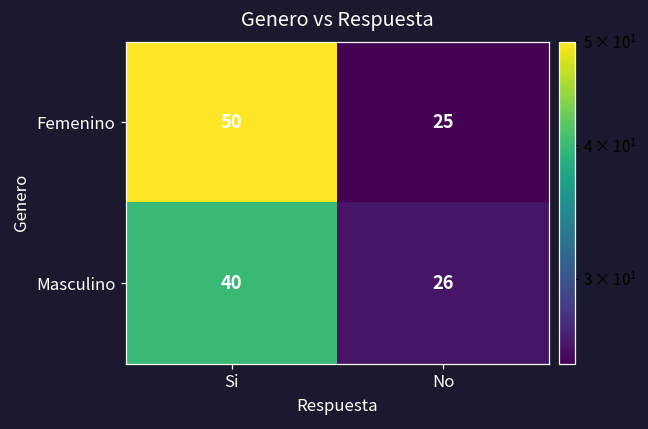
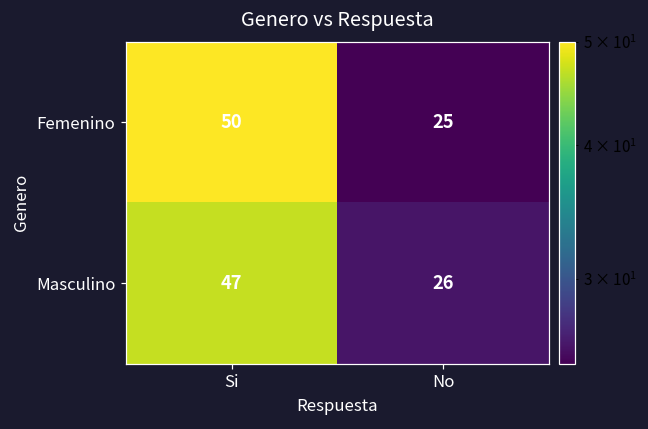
Masculino, Si: 40 -> 47
